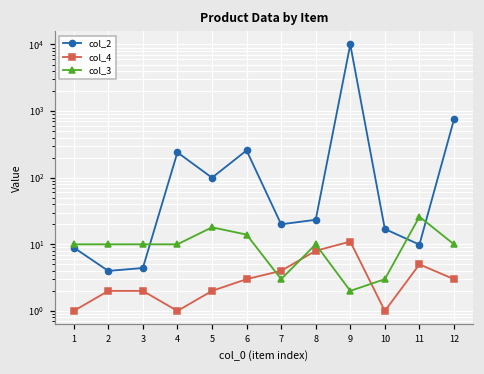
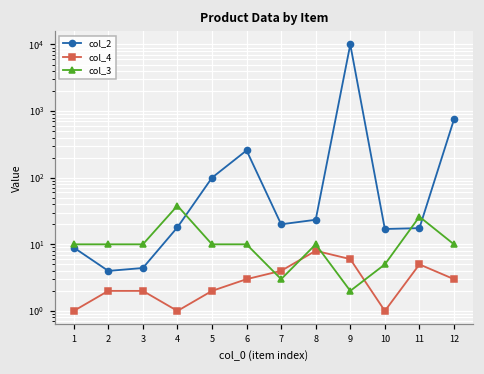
col_2, 4: 240 -> 18
col_3, 4: 10 -> 40
col_3, 5: 18 -> 10
col_3, 6: 14 -> 10
col_4, 9: 11 -> 6
col_3, 10: 3 -> 5
col_2, 11: 10 -> 18
